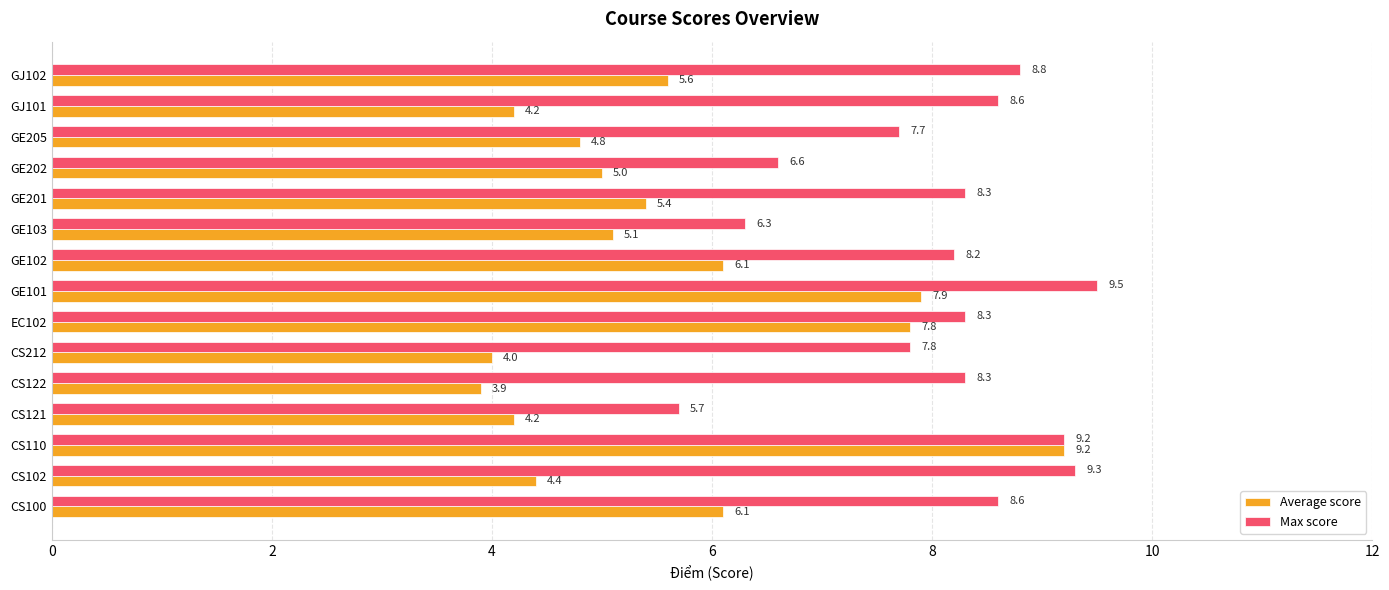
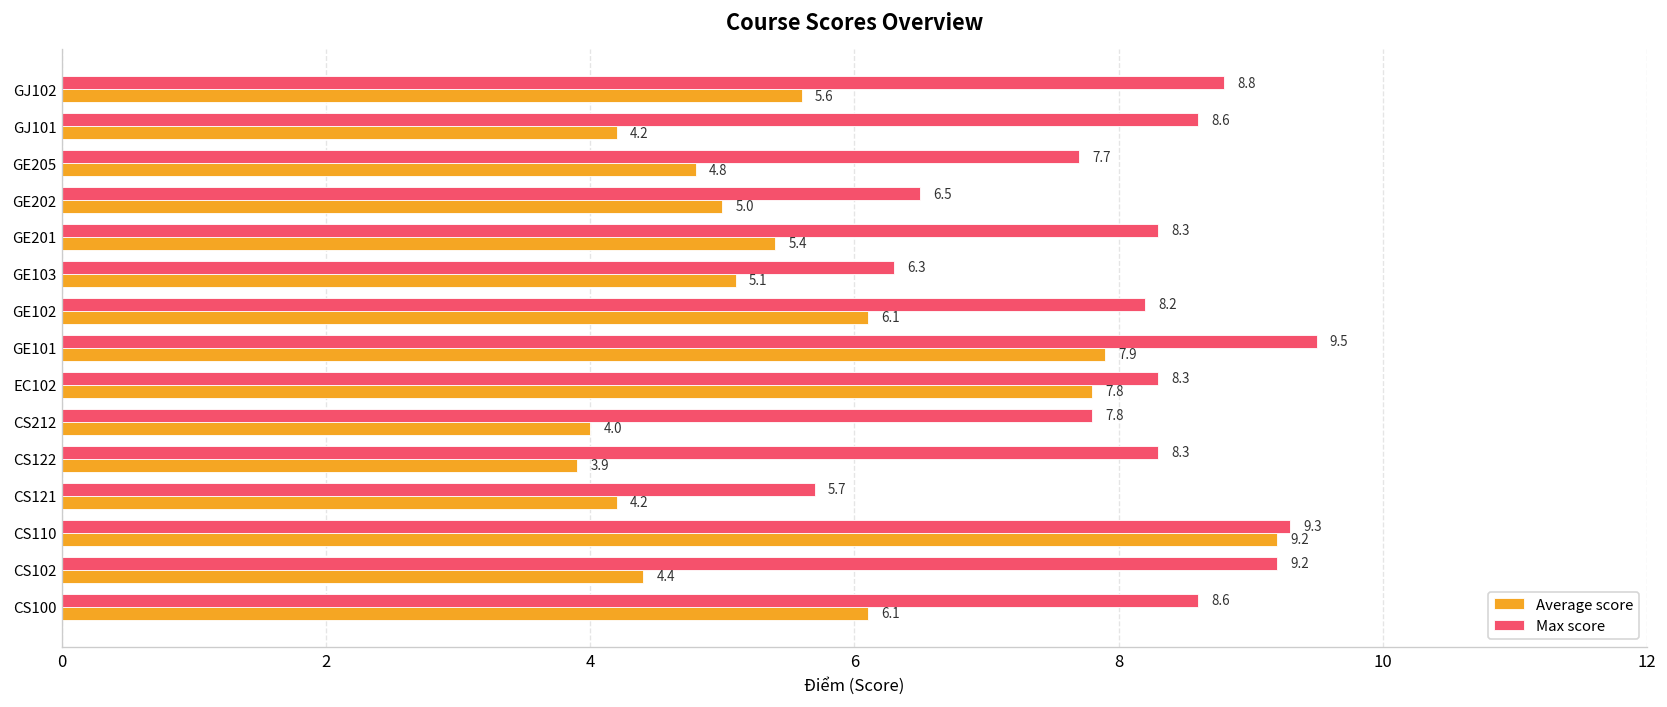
Max score, GE202: 6.6 -> 6.5
Max score, CS110: 9.2 -> 9.3
Max score, CS102: 9.3 -> 9.2
